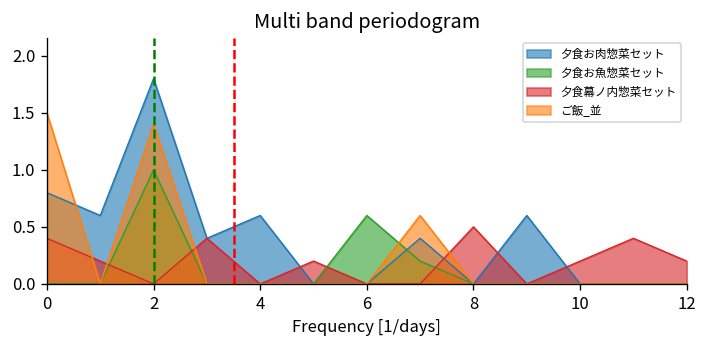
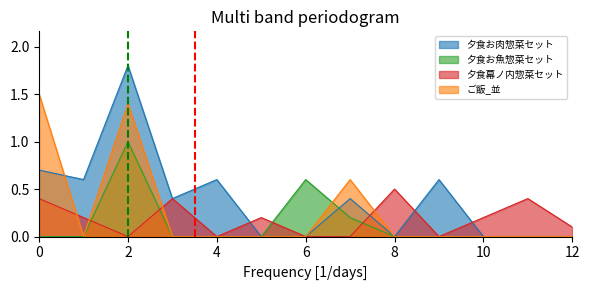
夕食お肉惣菜セット, 0: 0.8 -> 0.7
夕食幕ノ内惣菜セット, 12: 0.2 -> 0.1
